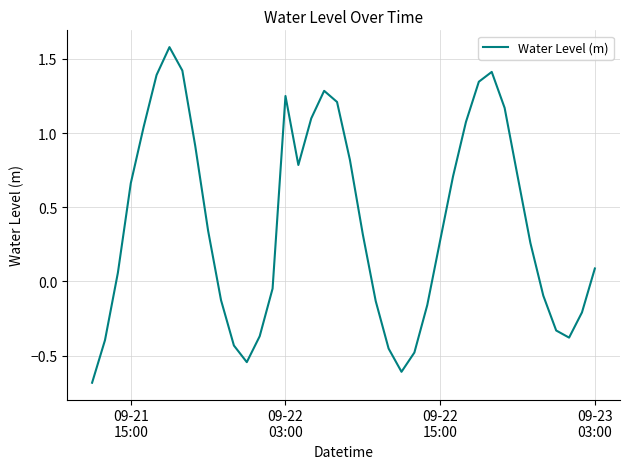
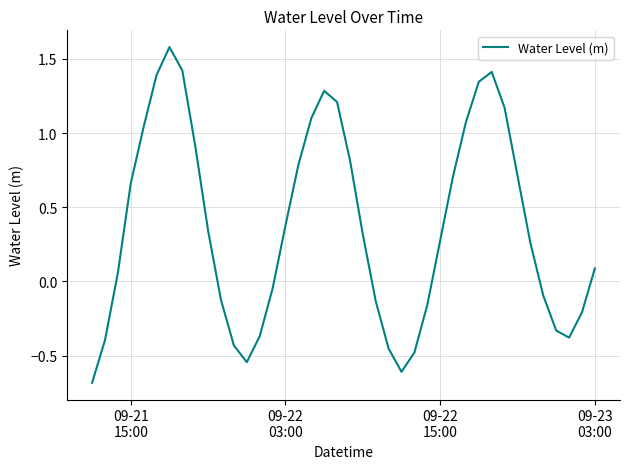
09-22 03:00: 1.25 -> 0.38
